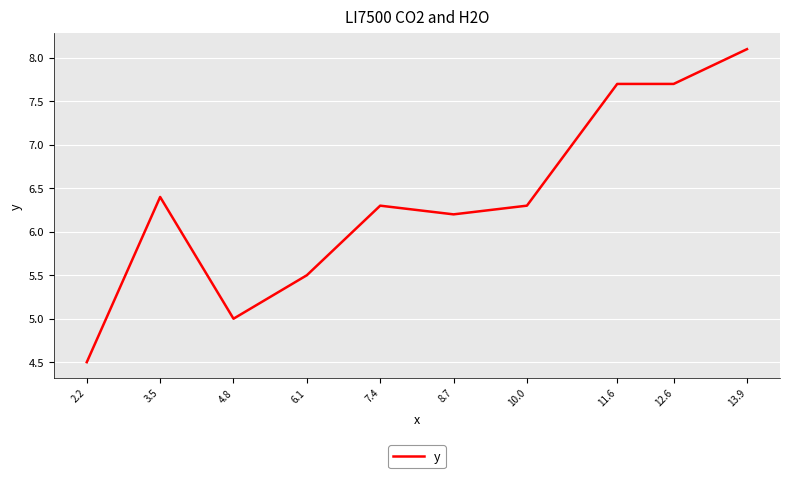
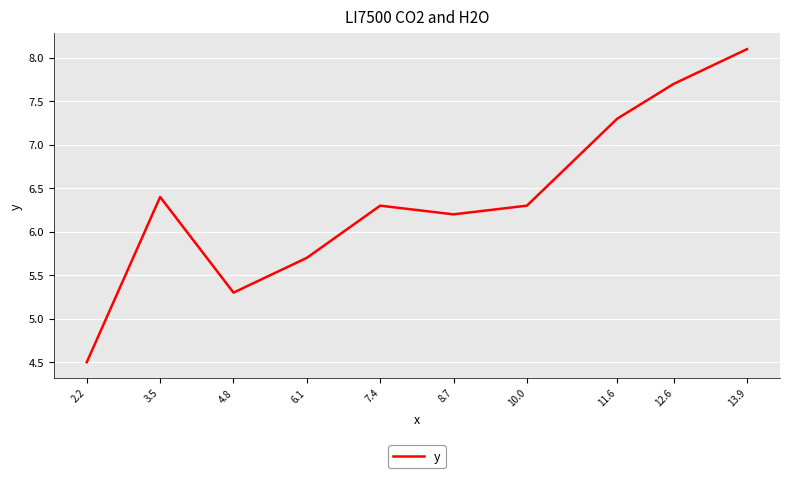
4.8: 5.0 -> 5.3
6.1: 5.5 -> 5.7
11.6: 7.7 -> 7.3
